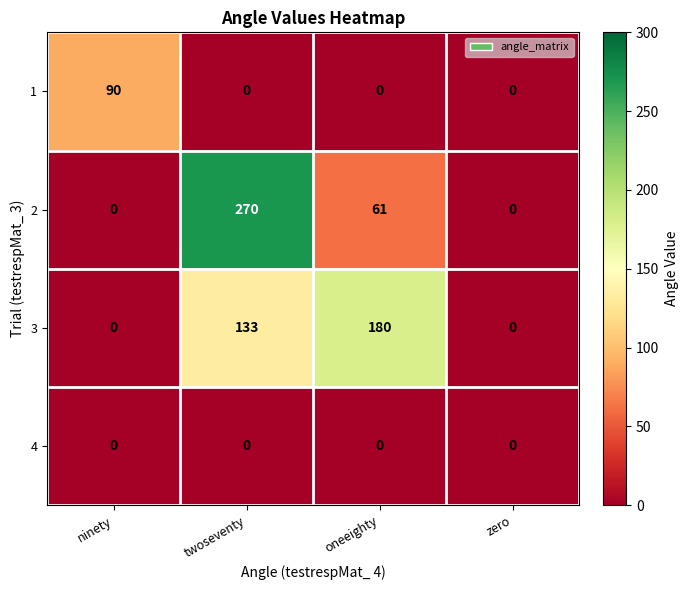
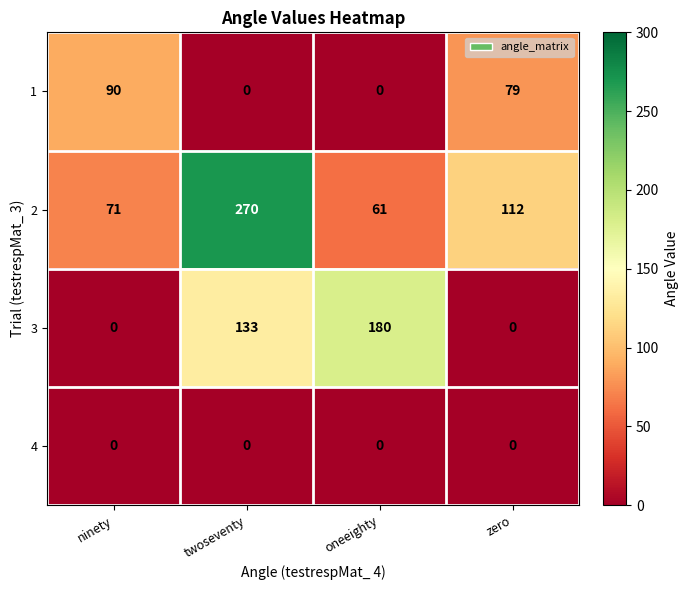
1, zero: 0 -> 79
2, ninety: 0 -> 71
2, zero: 0 -> 112
